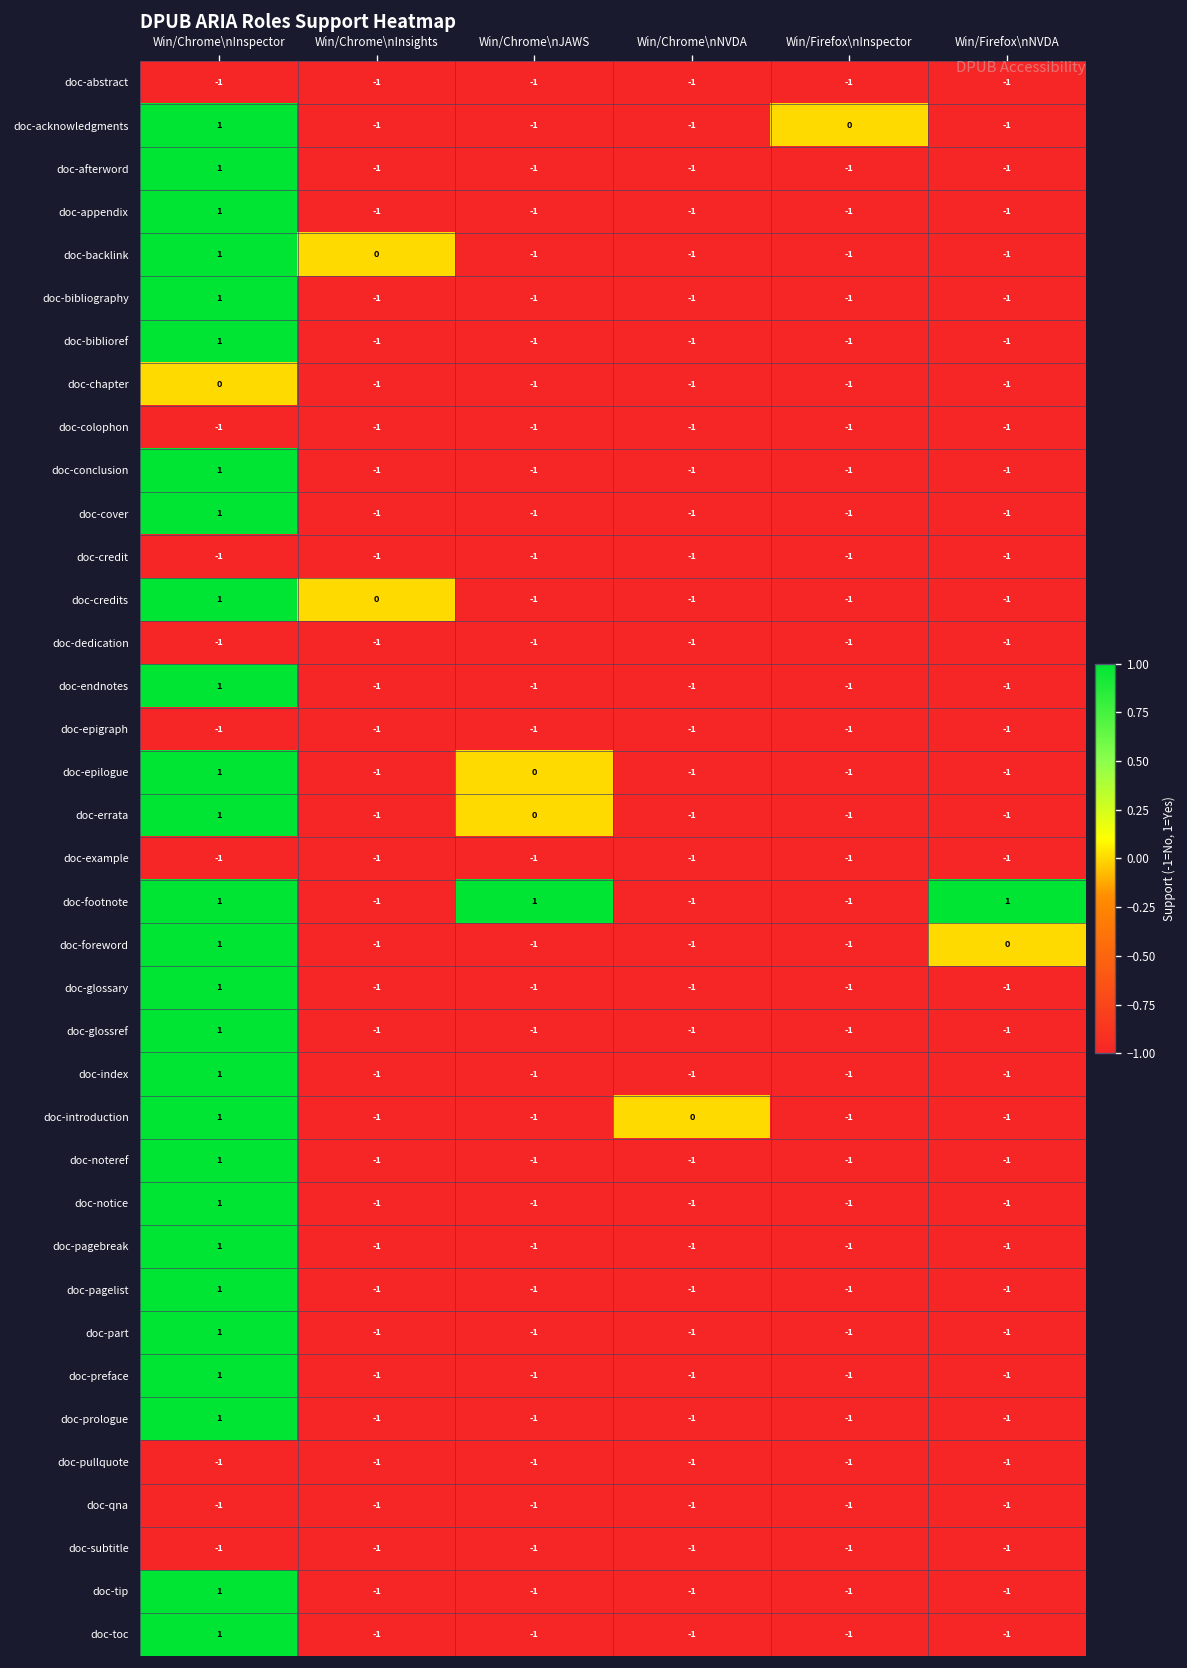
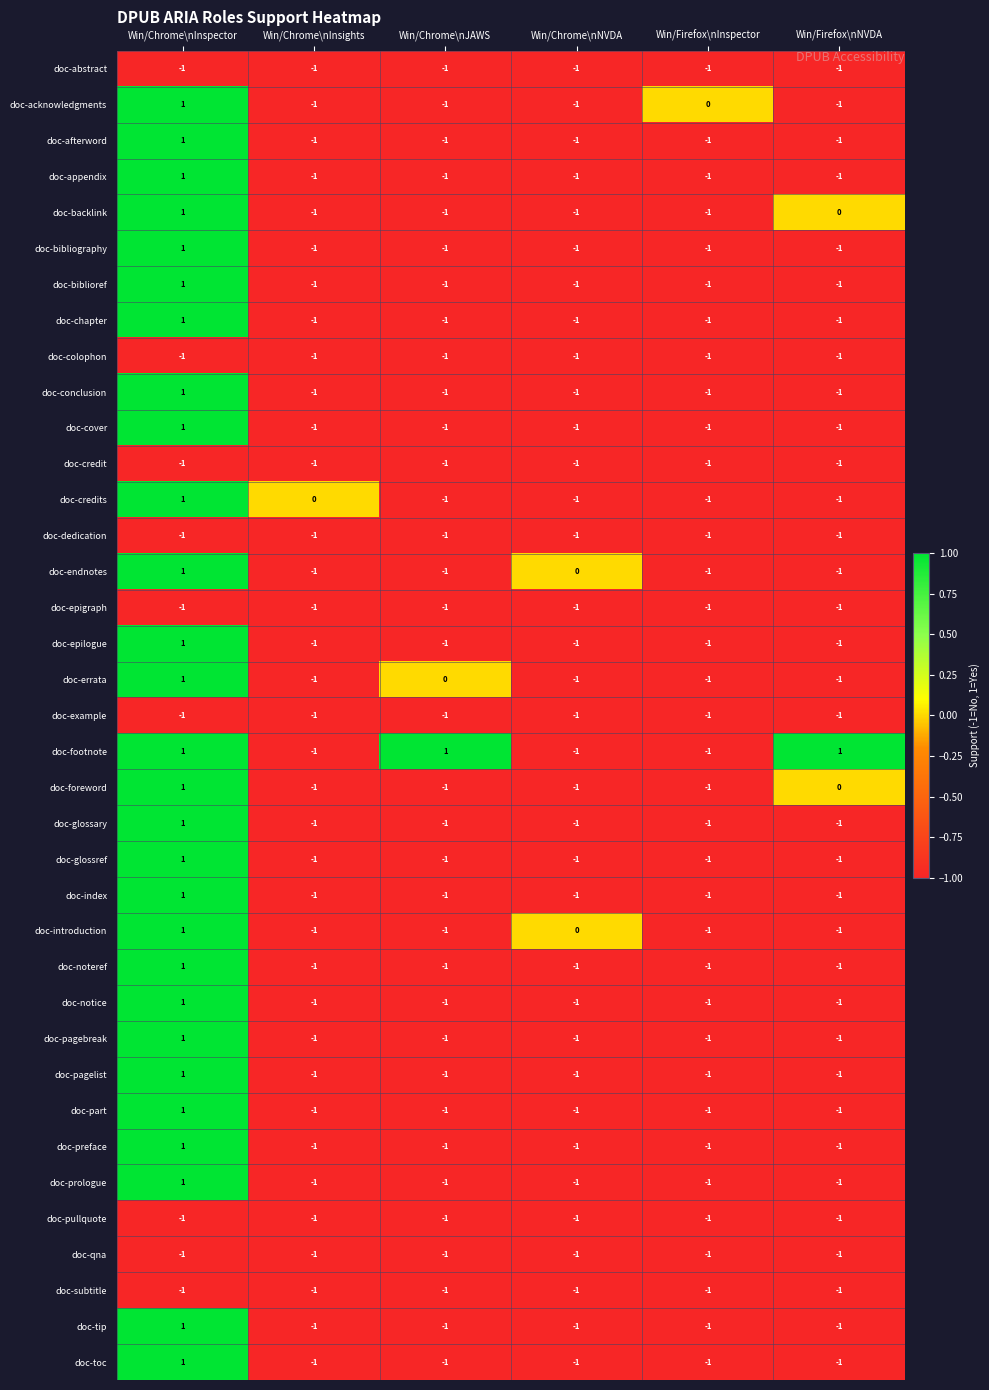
doc-backlink, Win/Chrome\nInsights: 0 -> -1
doc-backlink, Win/Firefox\nNVDA: -1 -> 0
doc-chapter, Win/Chrome\nInspector: 0 -> 1
doc-endnotes, Win/Chrome\nNVDA: -1 -> 0
doc-epilogue, Win/Chrome\nJAWS: 0 -> -1
